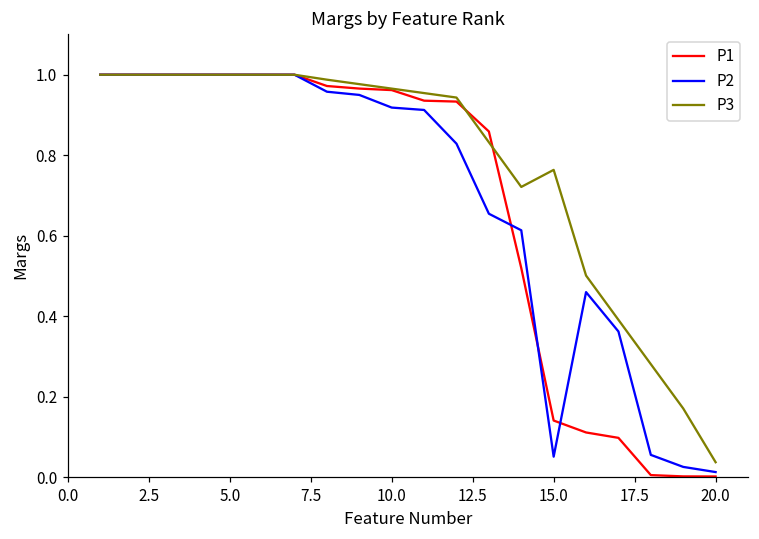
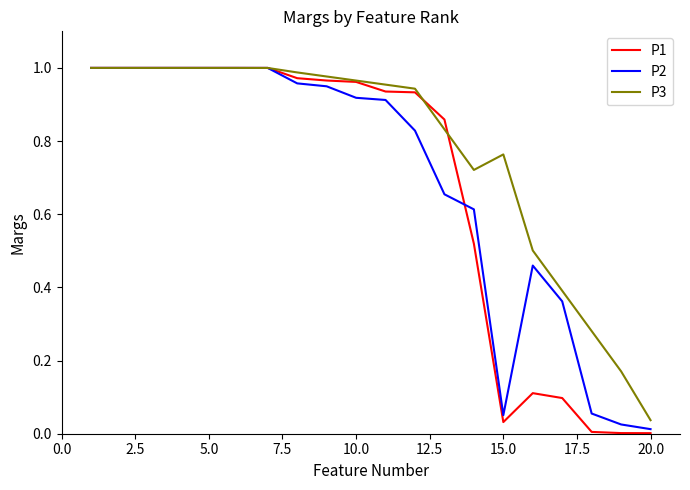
P1, 15.0: 0.14 -> 0.03
